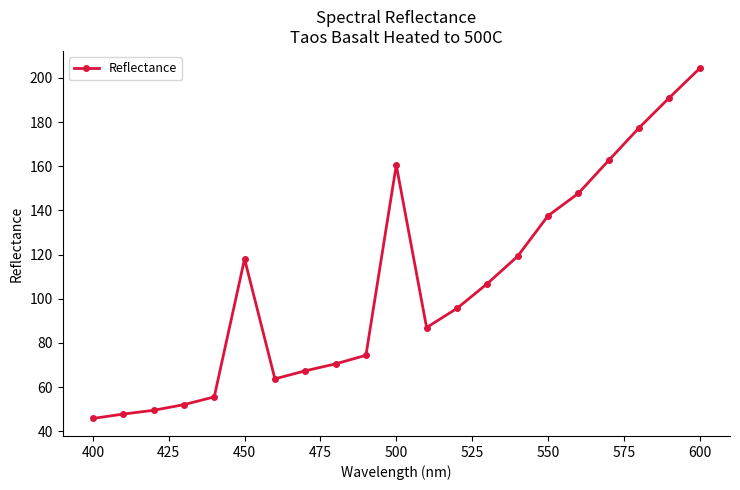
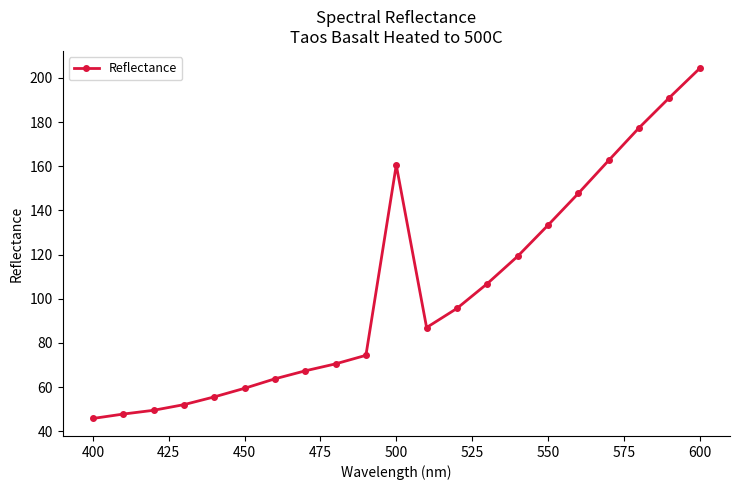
450: 118 -> 59
550: 138 -> 133
